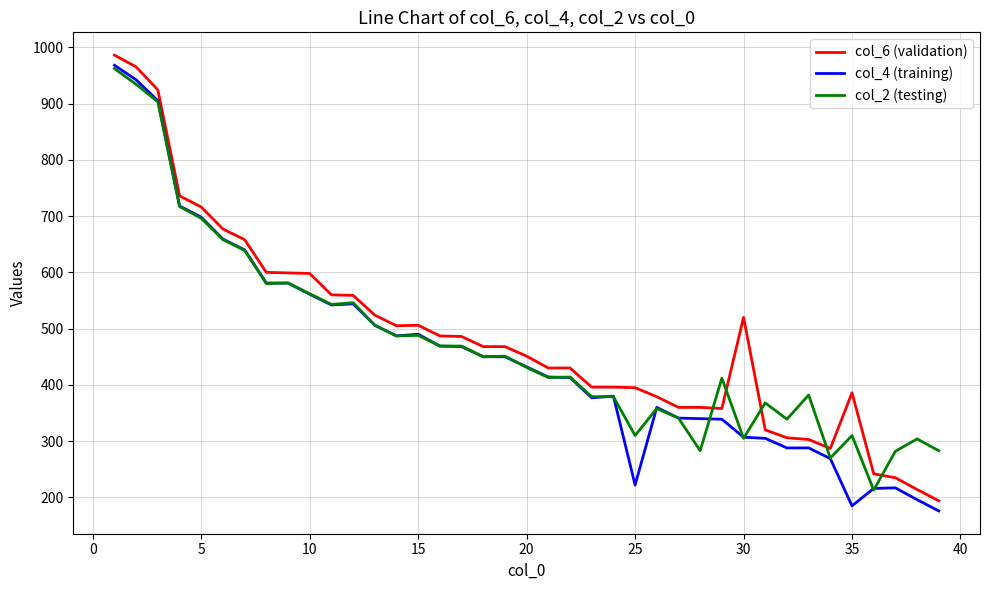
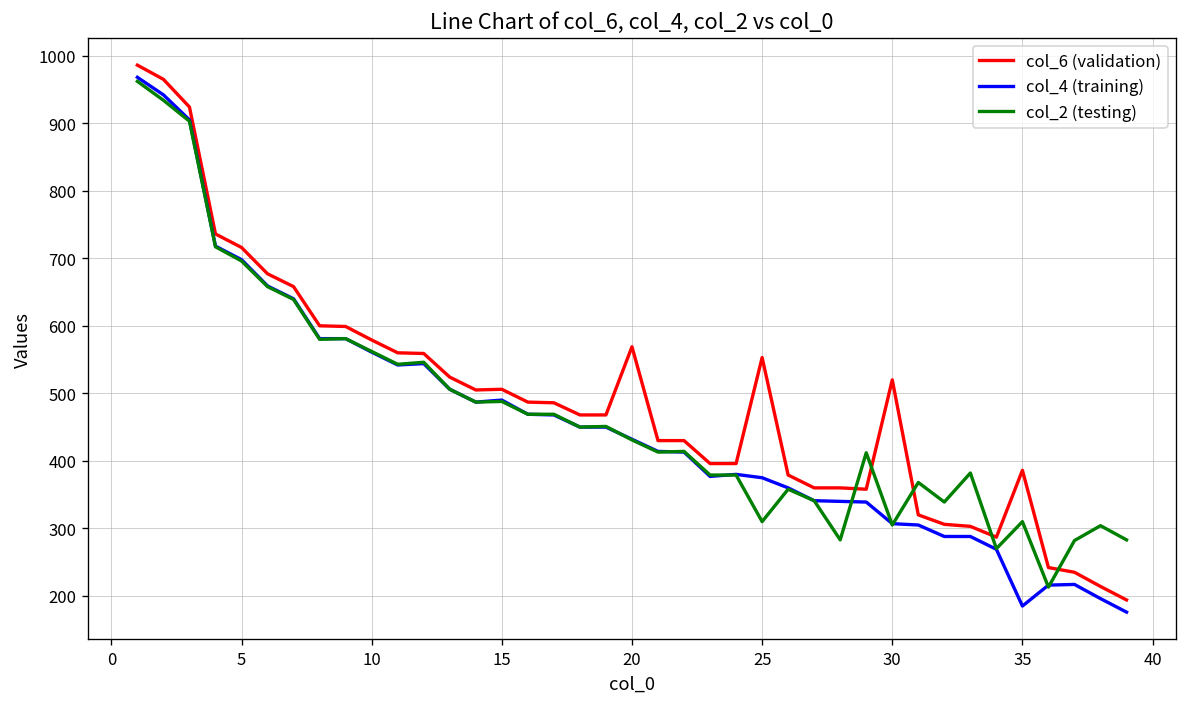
col_6 (validation), 10: 600 -> 580
col_6 (validation), 20: 450 -> 570
col_6 (validation), 25: 400 -> 550
col_4 (training), 25: 220 -> 380
